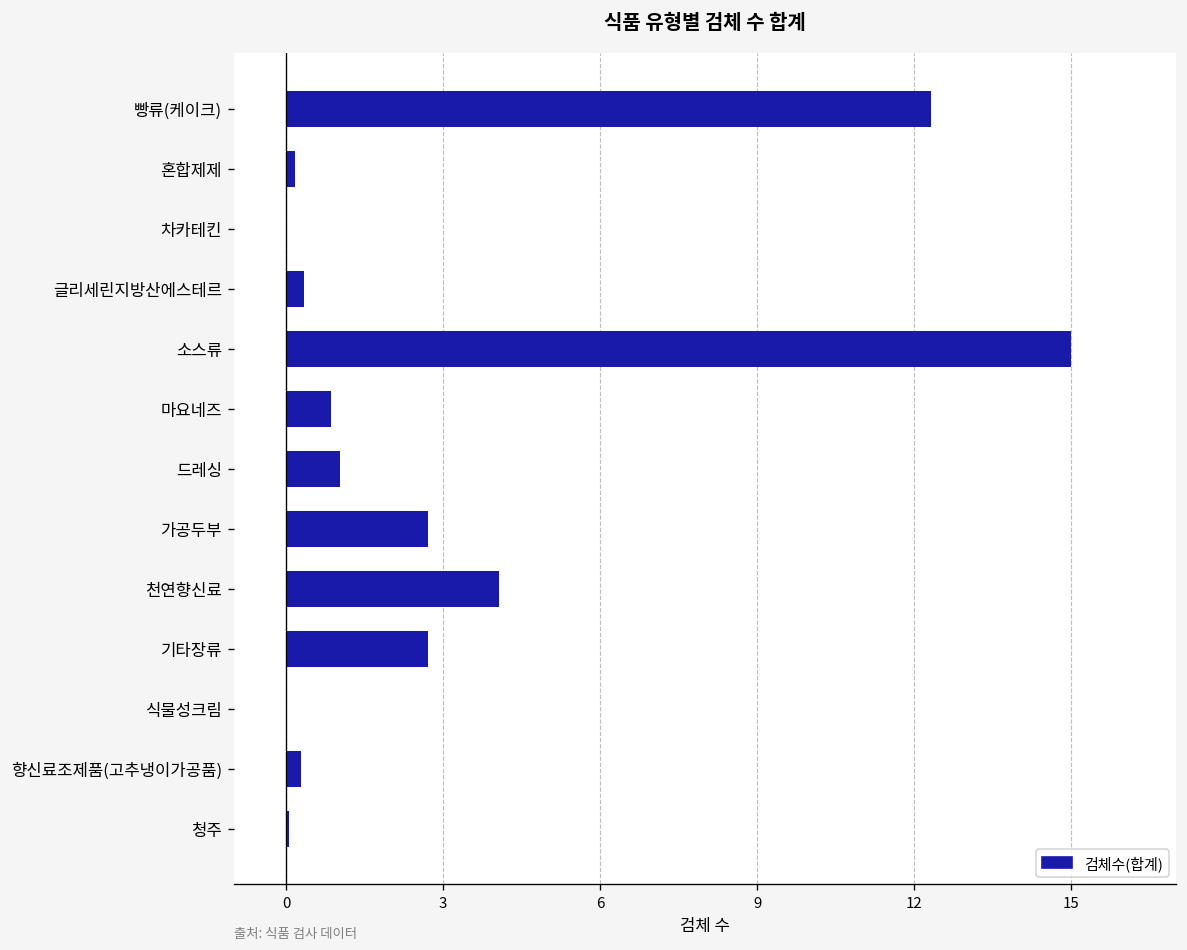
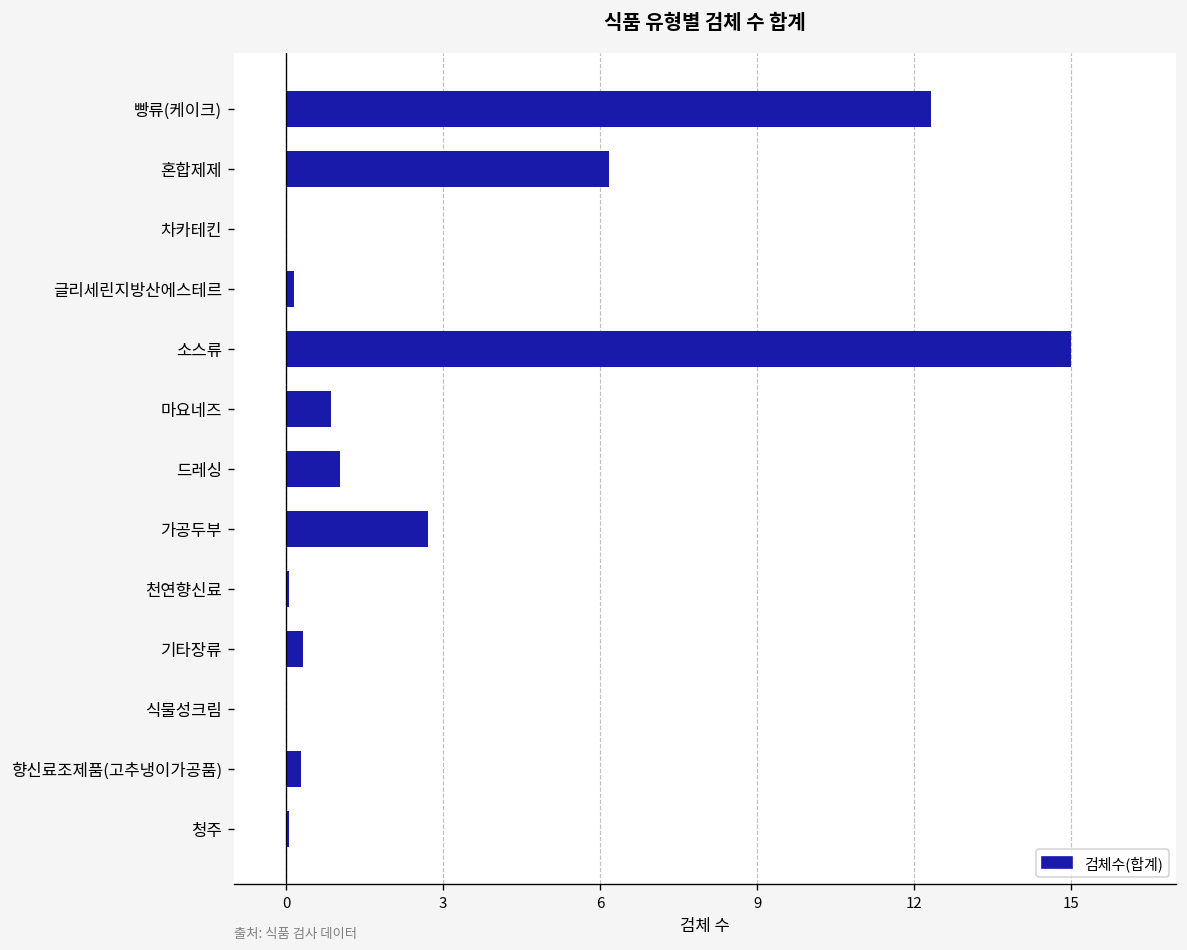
혼합제제: 0.2 -> 6.2
글리세린지방산에스테르: 0.3 -> 0.1
천연향신료: 4.1 -> 0.1
기타장류: 2.7 -> 0.3
